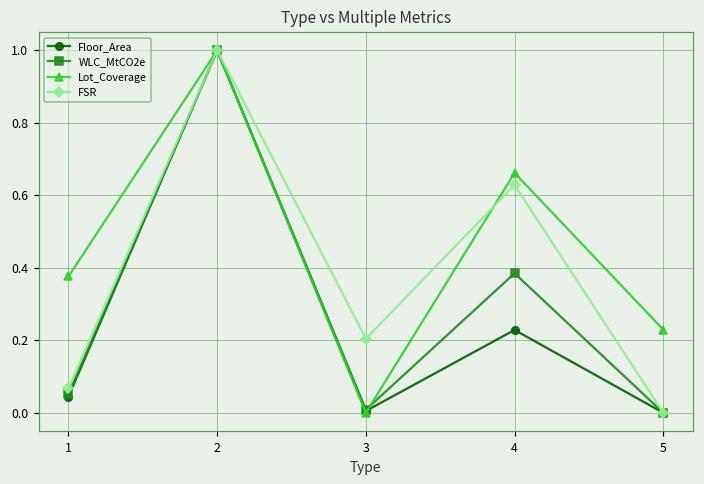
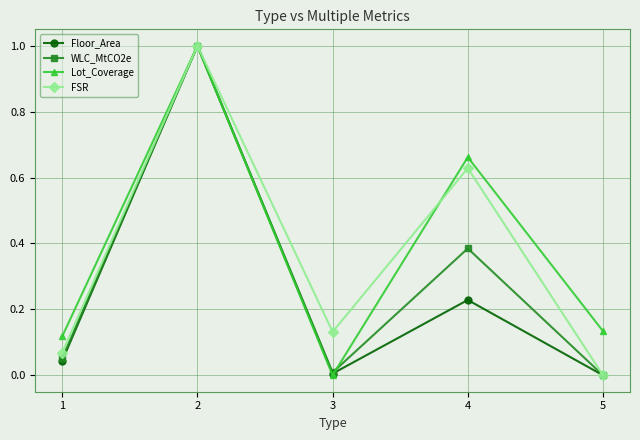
Lot_Coverage, 1: 0.38 -> 0.12
FSR, 3: 0.20 -> 0.13
Lot_Coverage, 5: 0.23 -> 0.13
